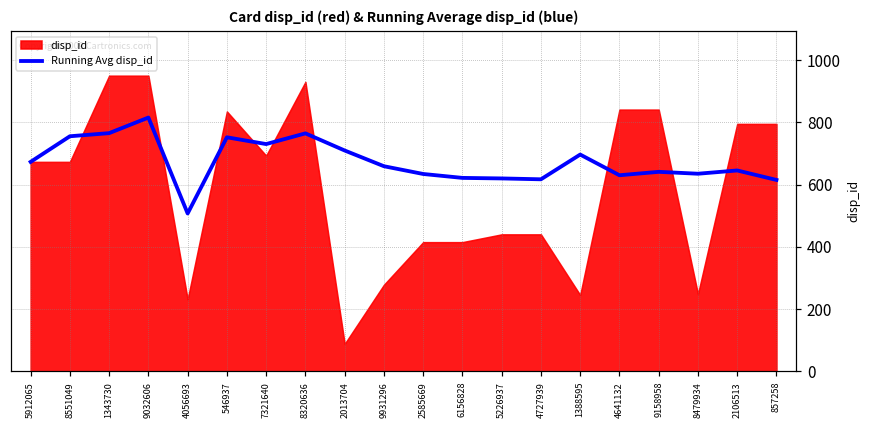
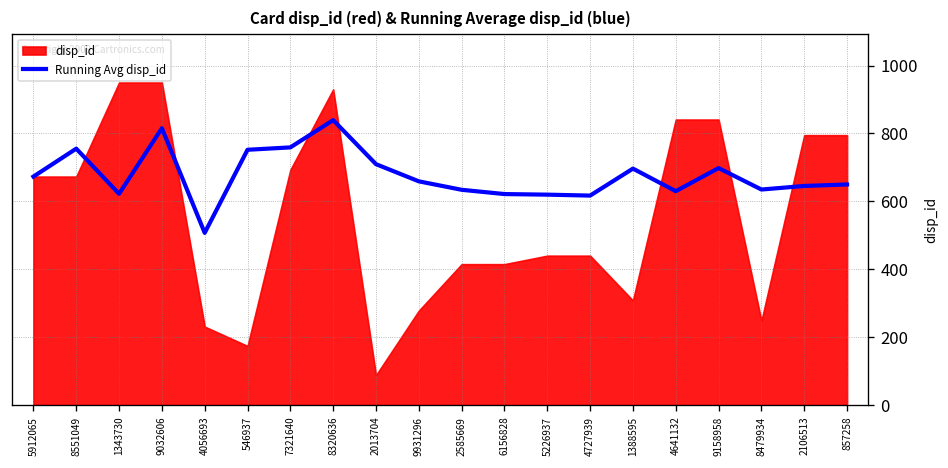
Running Avg disp_id, 1343730: 770 -> 620
disp_id, 546937: 840 -> 170
Running Avg disp_id, 7321640: 730 -> 760
Running Avg disp_id, 8320636: 760 -> 840
disp_id, 1388595: 250 -> 310
Running Avg disp_id, 9158958: 640 -> 700
Running Avg disp_id, 857258: 610 -> 650
